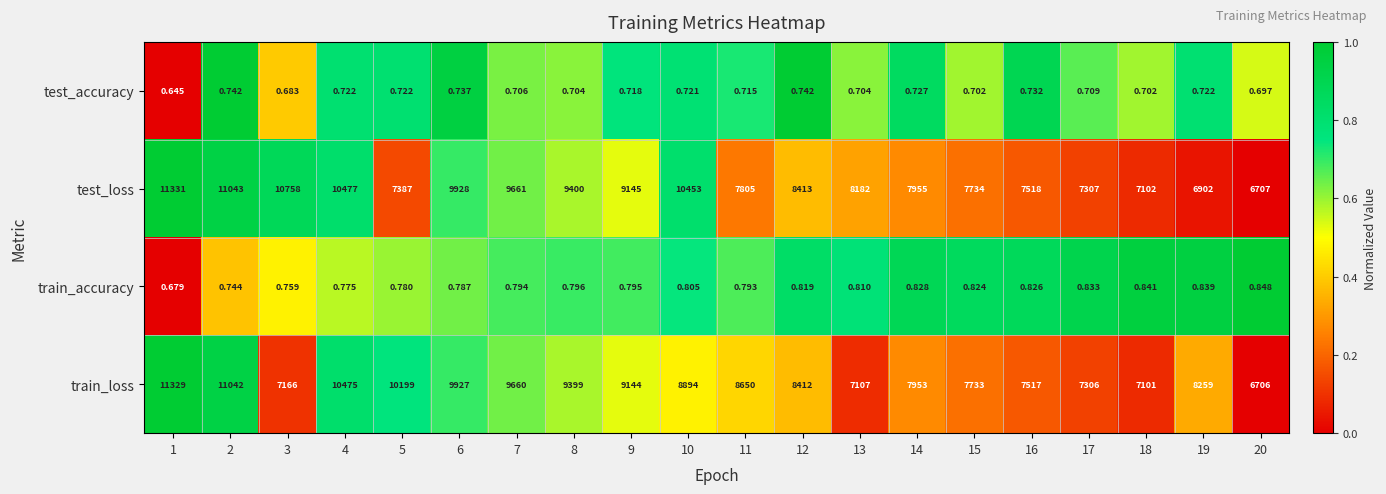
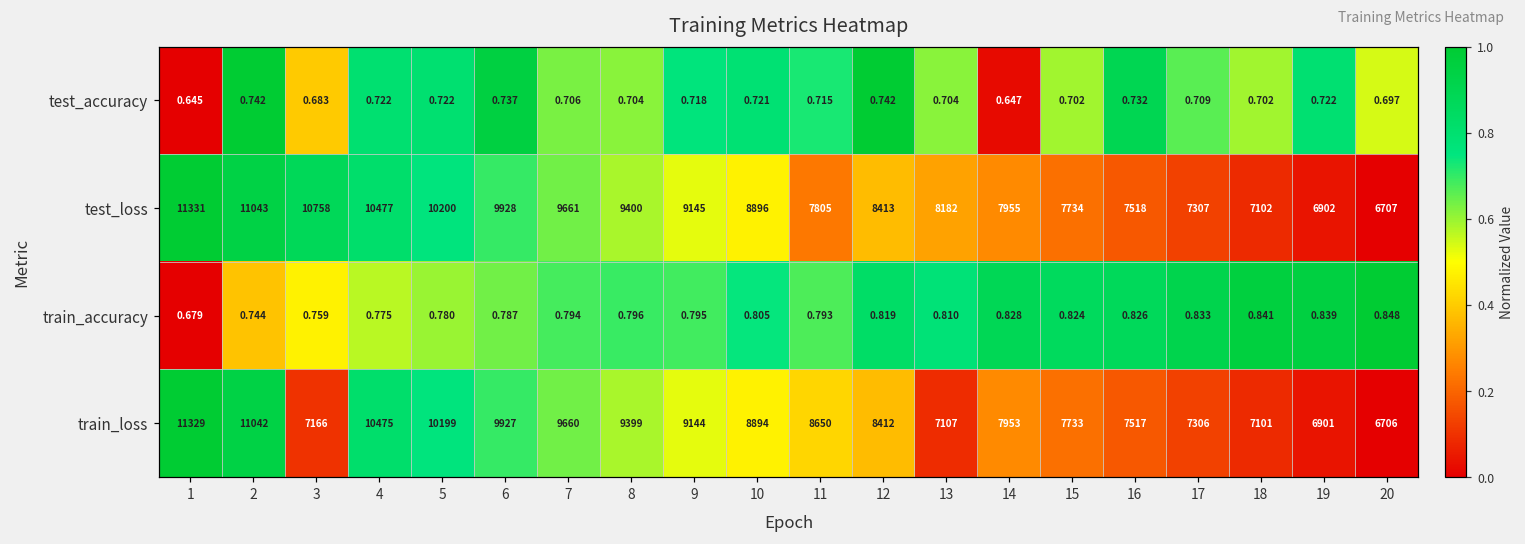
test_accuracy, 14: 0.727 -> 0.647
test_loss, 5: 7387 -> 10200
test_loss, 10: 10453 -> 8896
train_loss, 19: 8259 -> 6901
